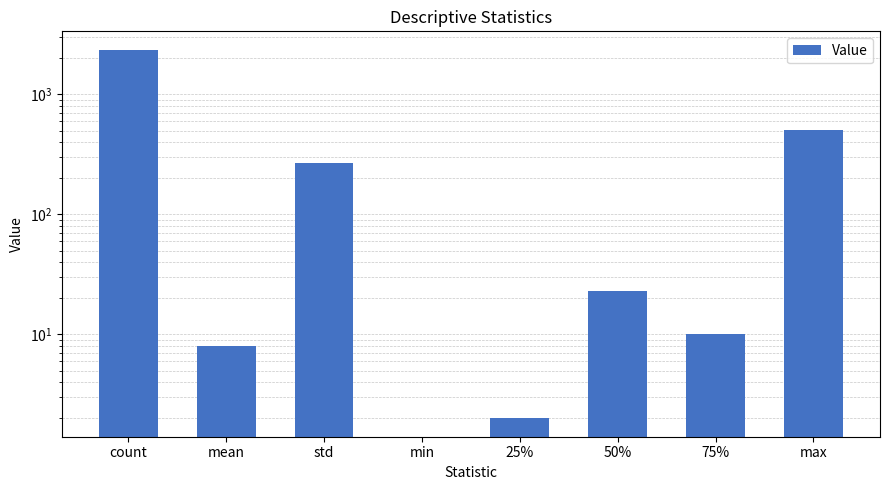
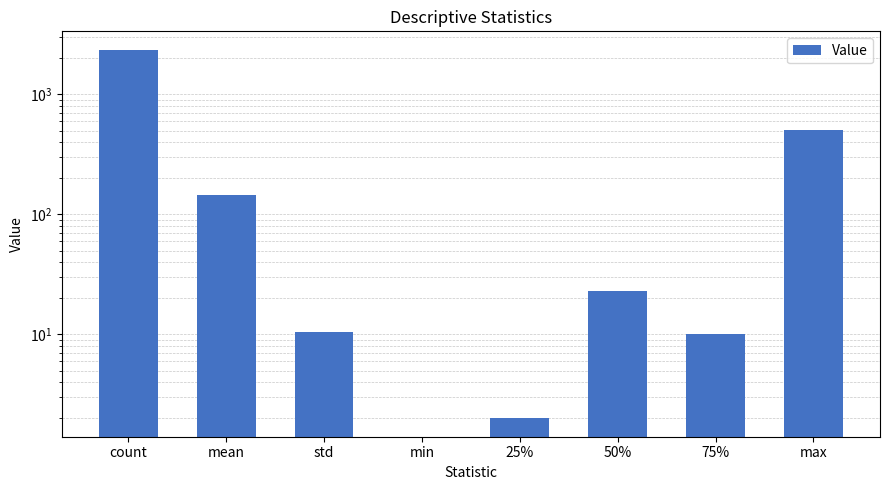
mean: 8 -> 150
std: 270 -> 10
